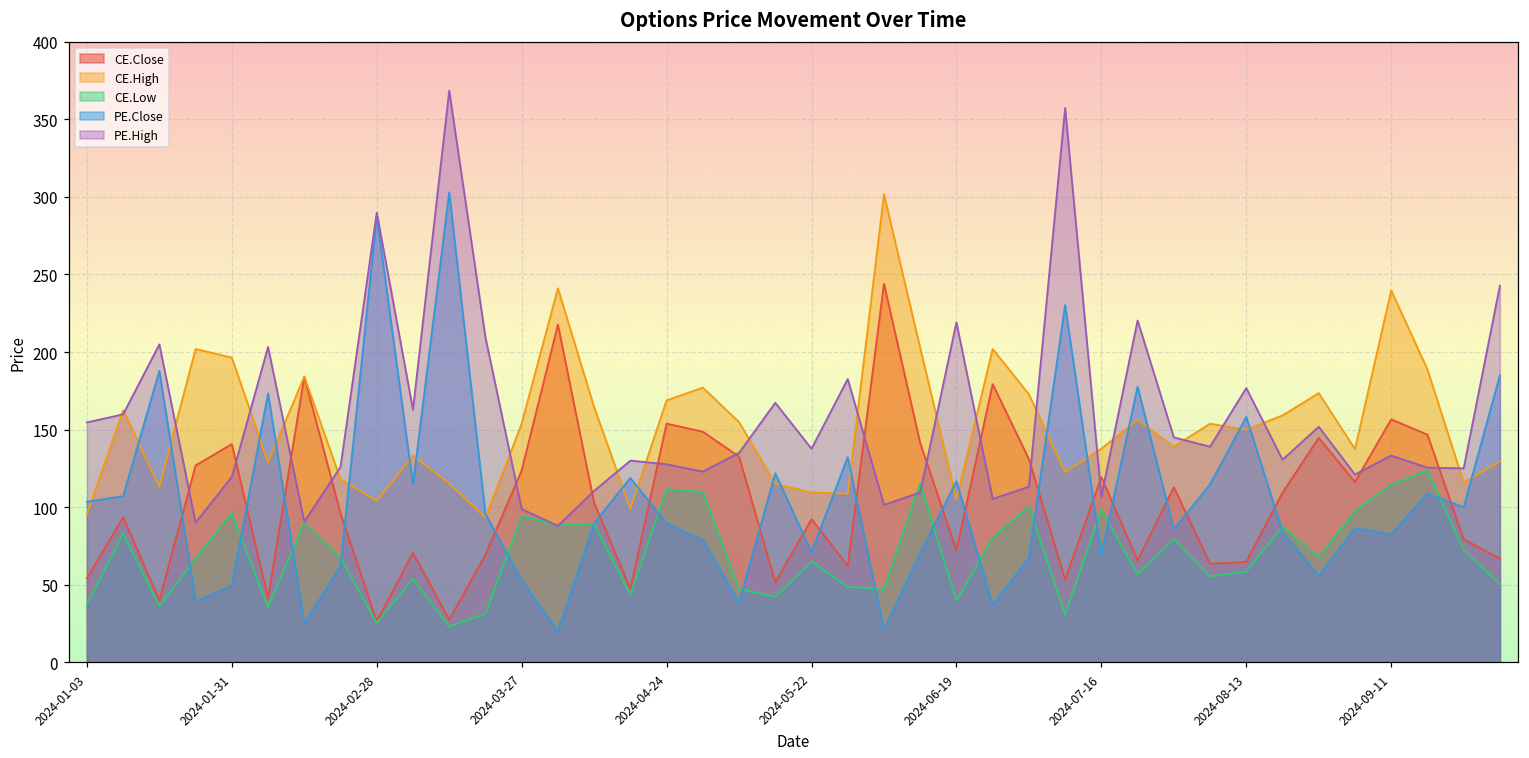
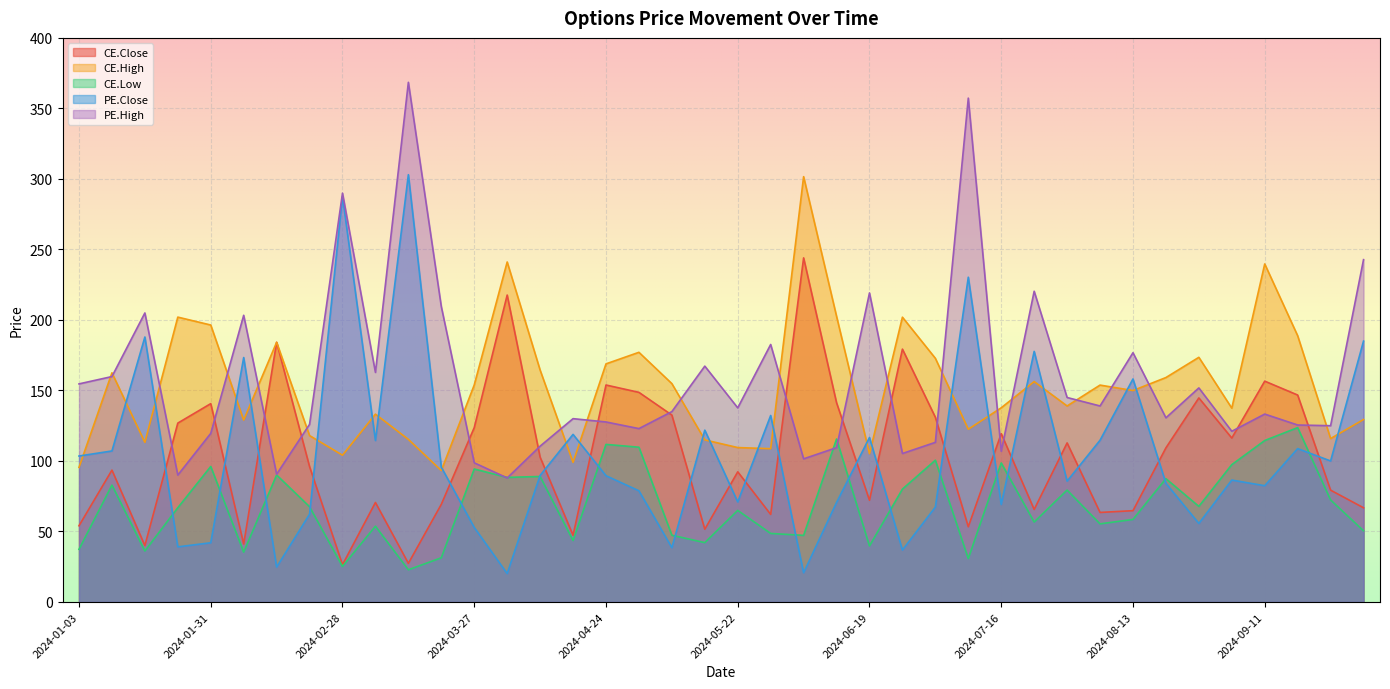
PE.Close, 2024-01-31: 50 -> 42
